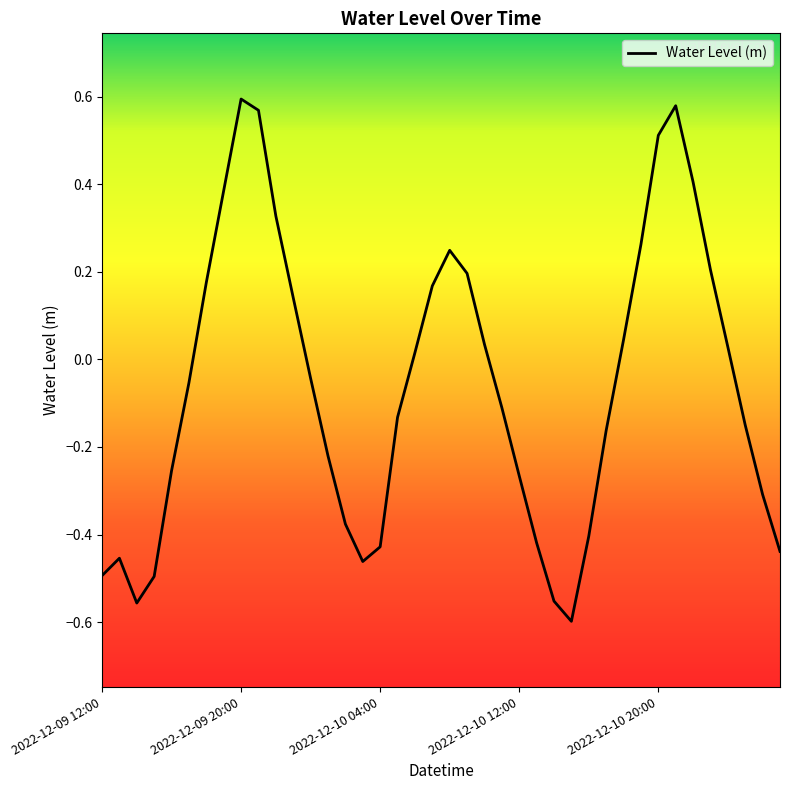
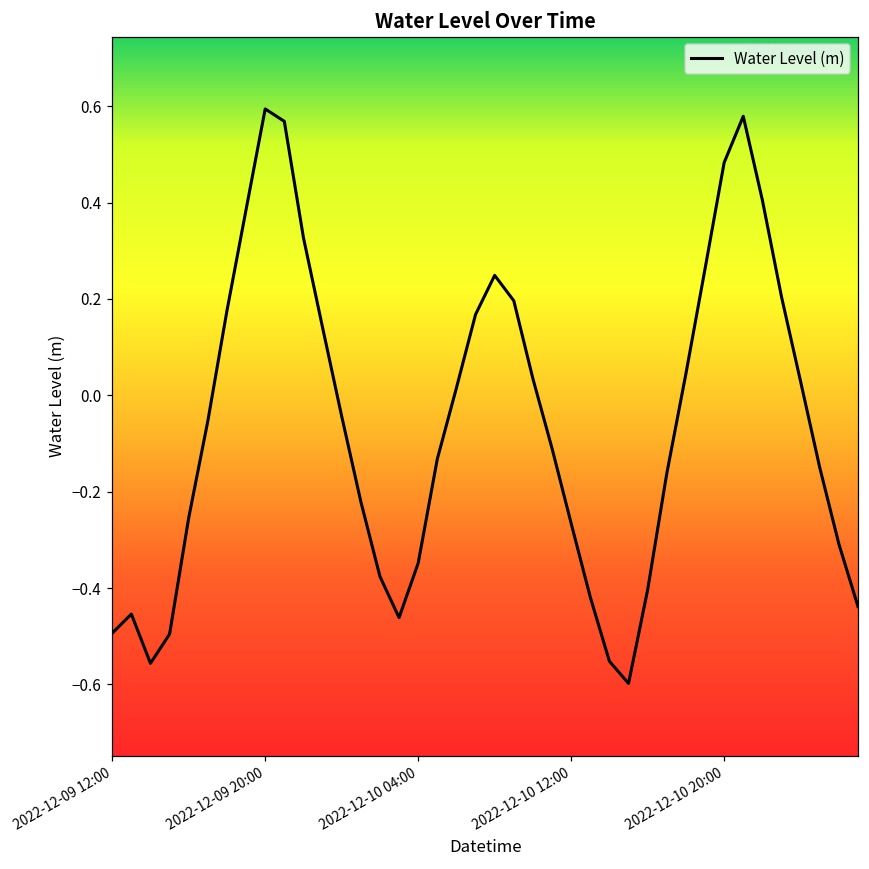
2022-12-10 04:00: -0.43 -> -0.35
2022-12-10 20:00: 0.51 -> 0.48
